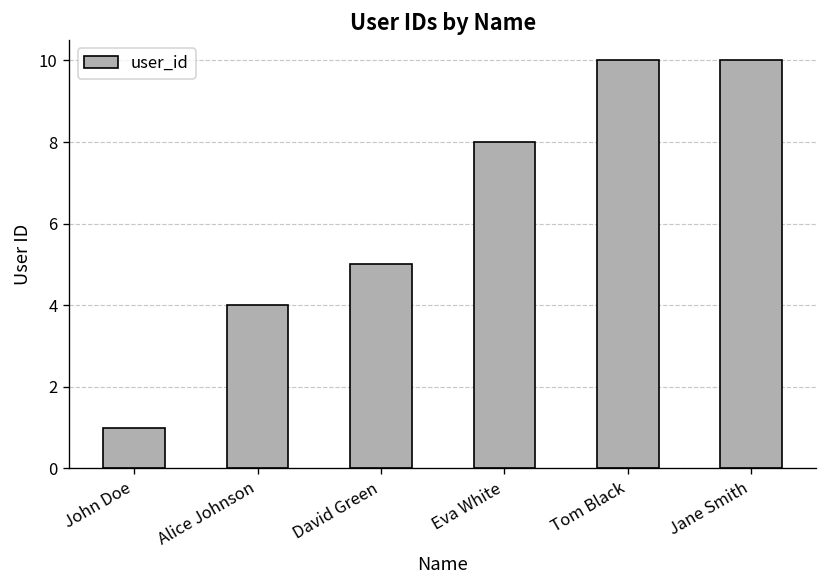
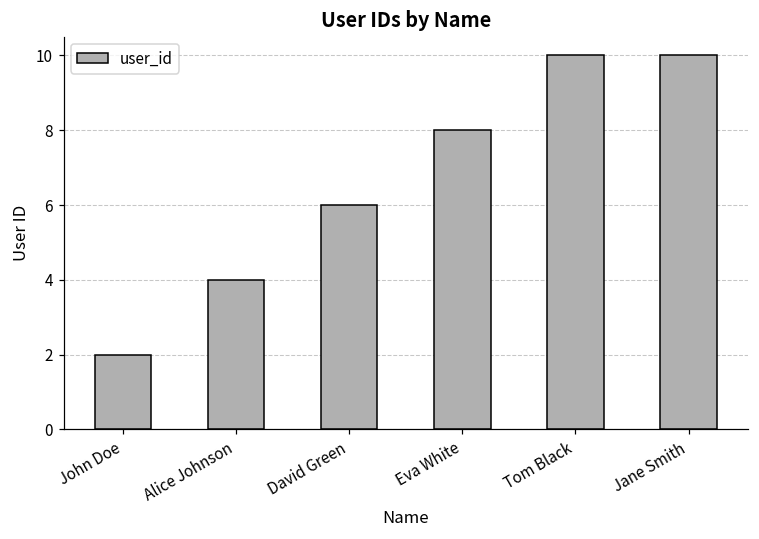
John Doe: 1 -> 2
David Green: 5 -> 6
